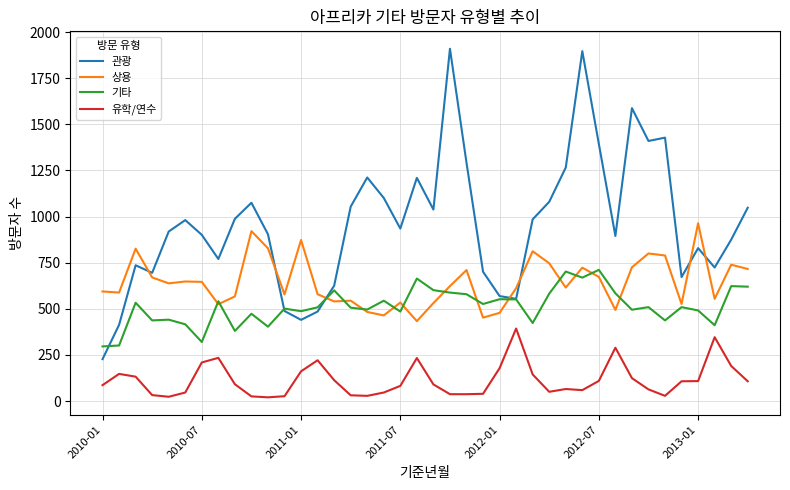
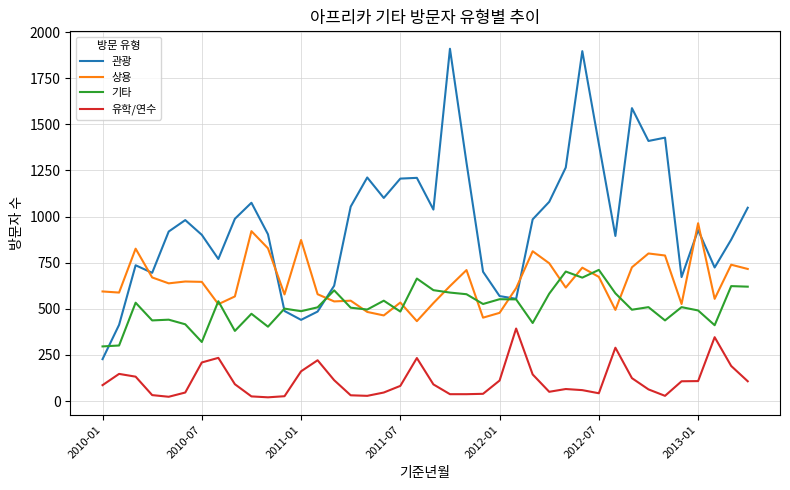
관광, 2011-07: 940 -> 1210
유학/연수, 2012-01: 180 -> 110
유학/연수, 2012-07: 110 -> 40
관광, 2013-01: 830 -> 930
